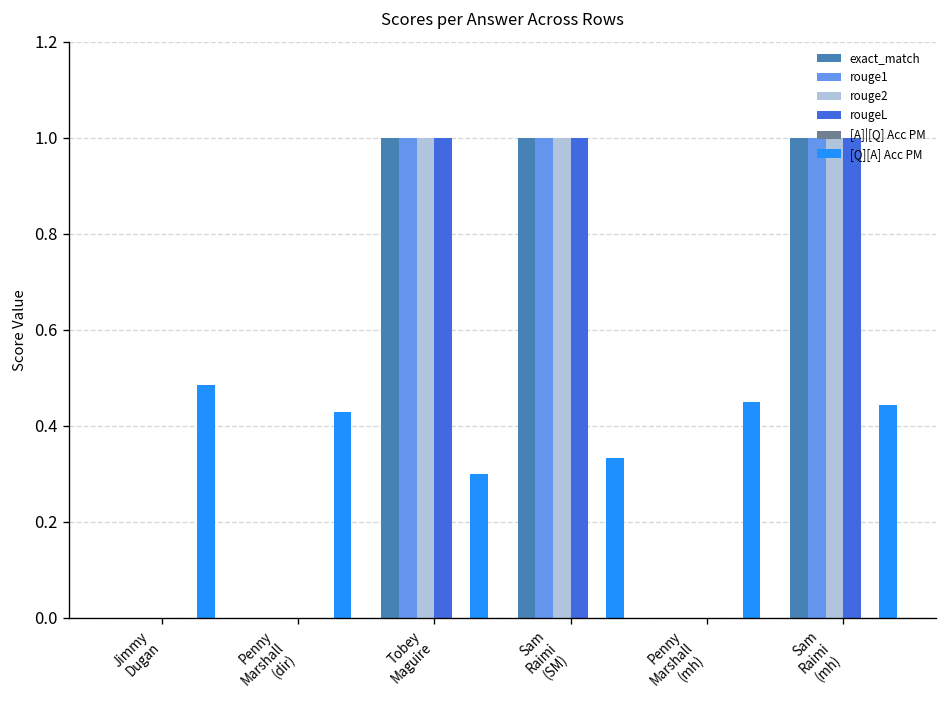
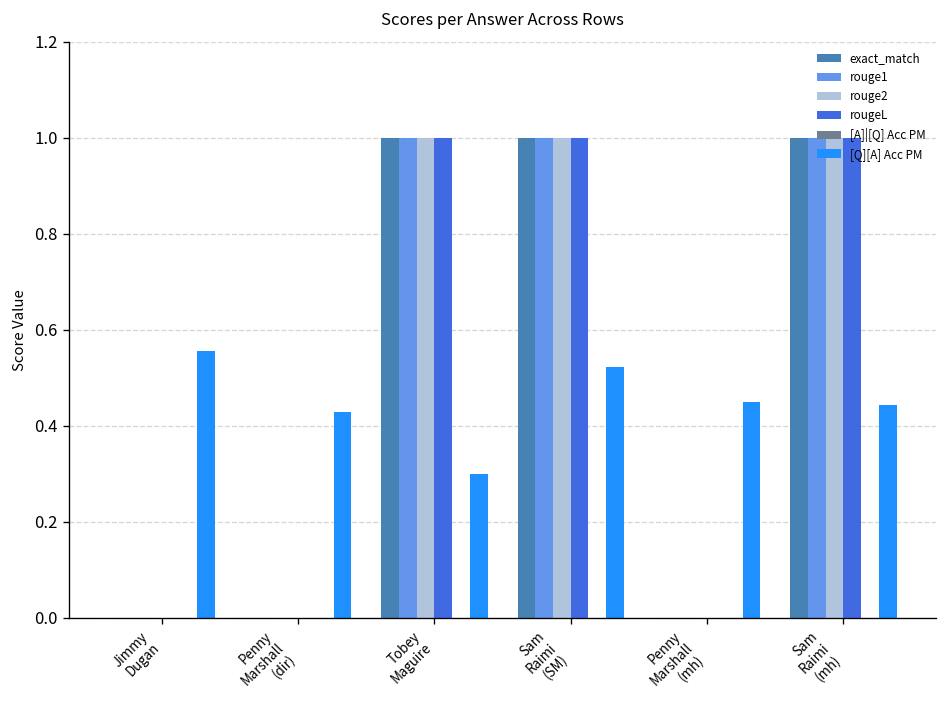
[Q][A] Acc PM, Jimmy Dugan: 0.49 -> 0.56
[Q][A] Acc PM, Sam Raimi (SM): 0.33 -> 0.52
